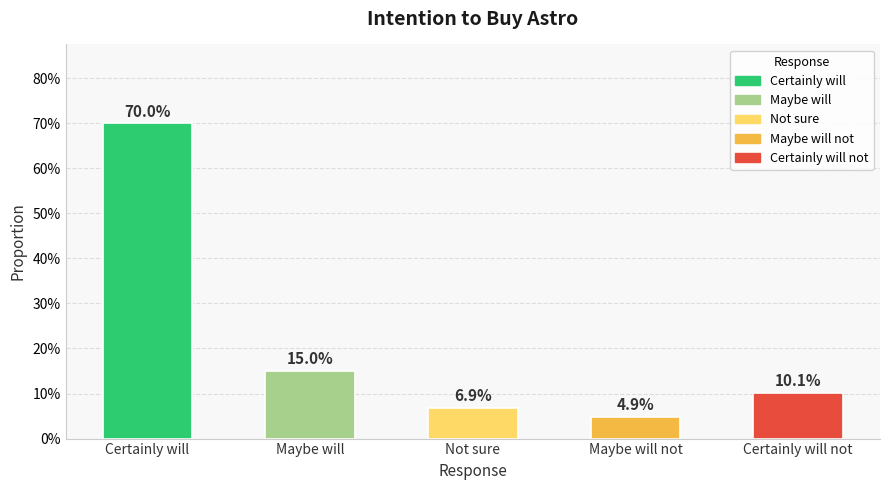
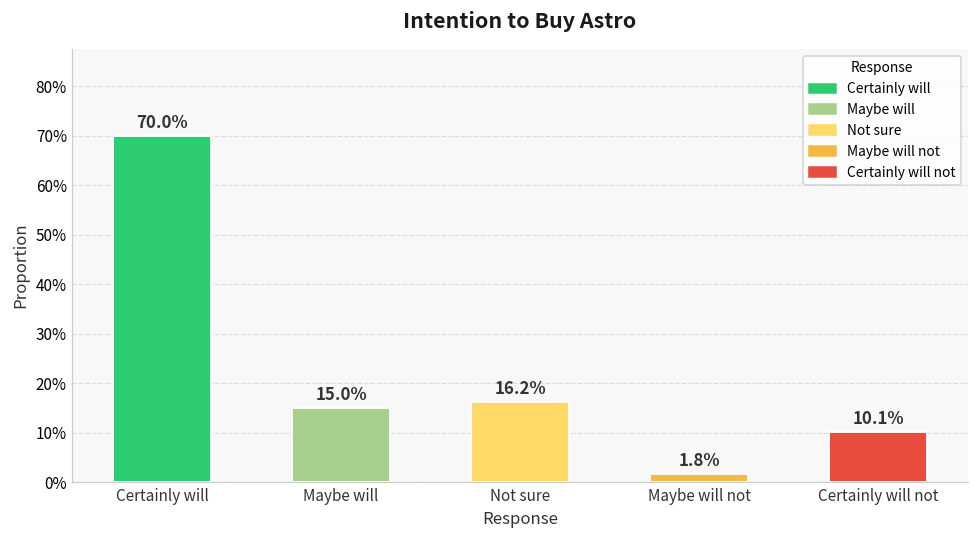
Not sure: 6.9% -> 16.2%
Maybe will not: 4.9% -> 1.8%
